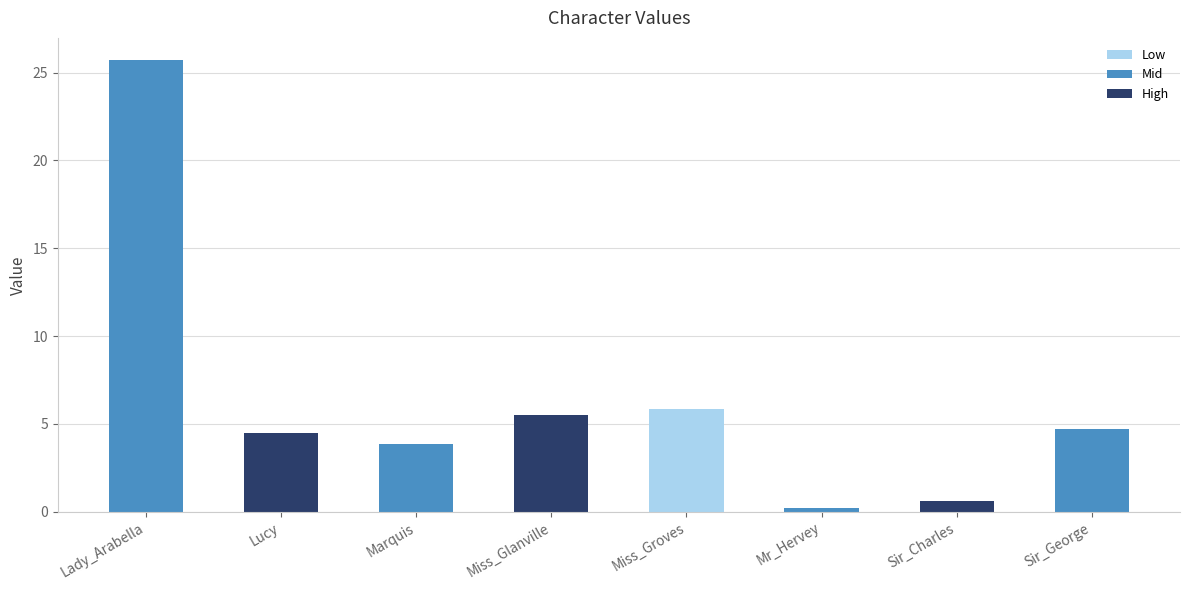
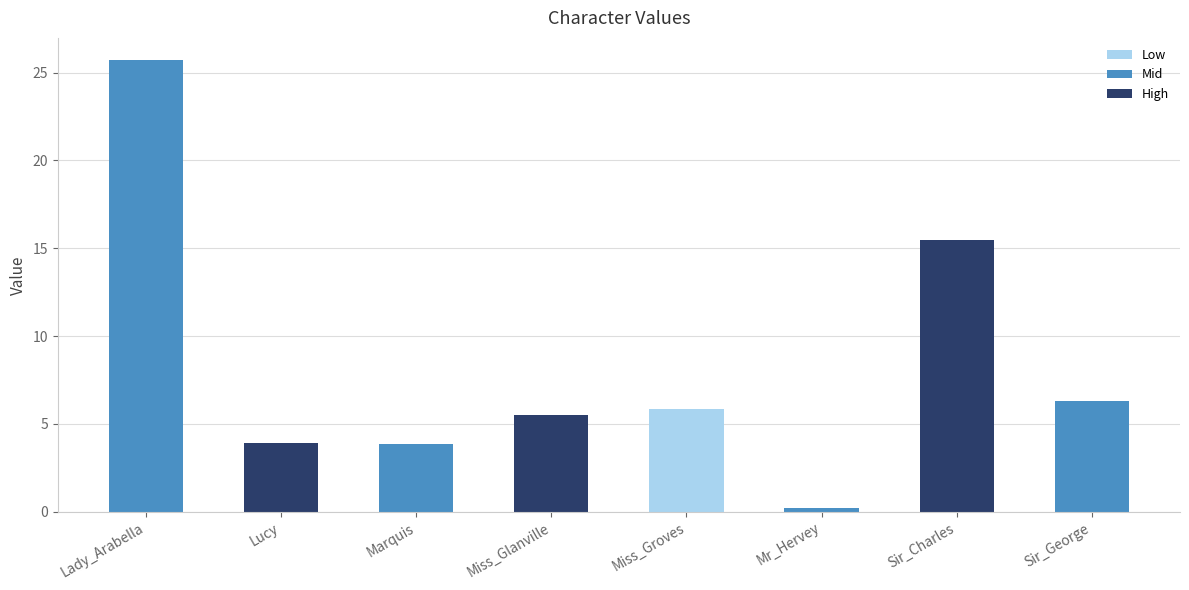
Lucy: 4.5 -> 3.9
Sir_Charles: 0.6 -> 15.5
Sir_George: 4.7 -> 6.3
